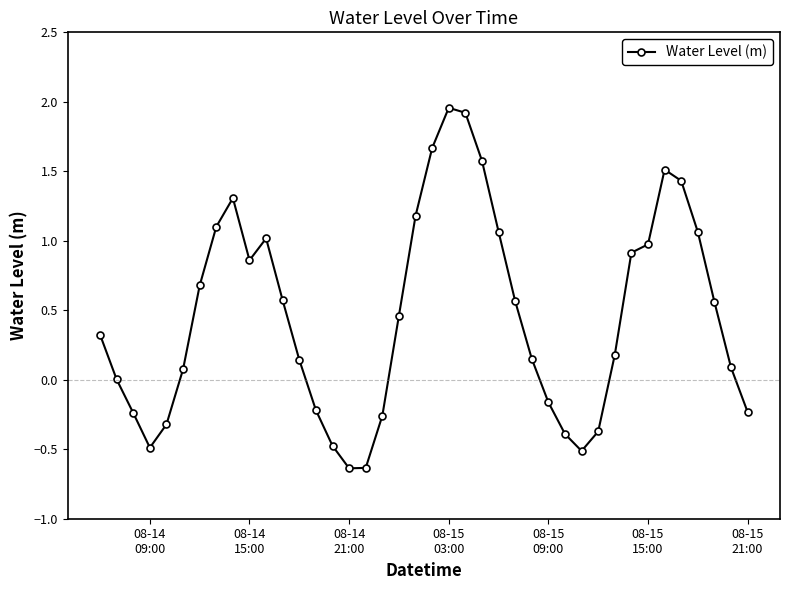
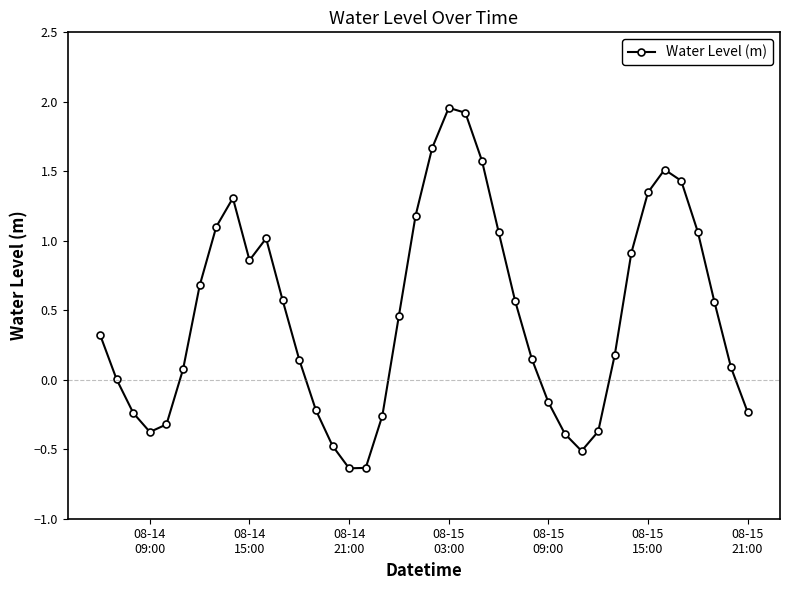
08-14 09:00: -0.49 -> -0.38
08-15 15:00: 0.97 -> 1.35
